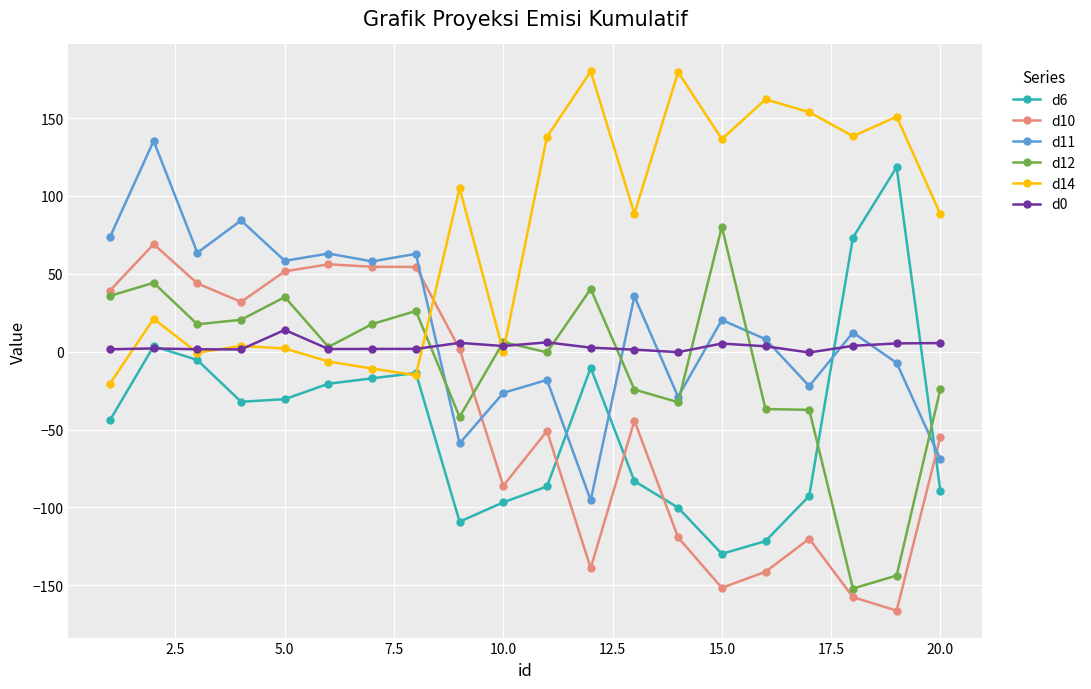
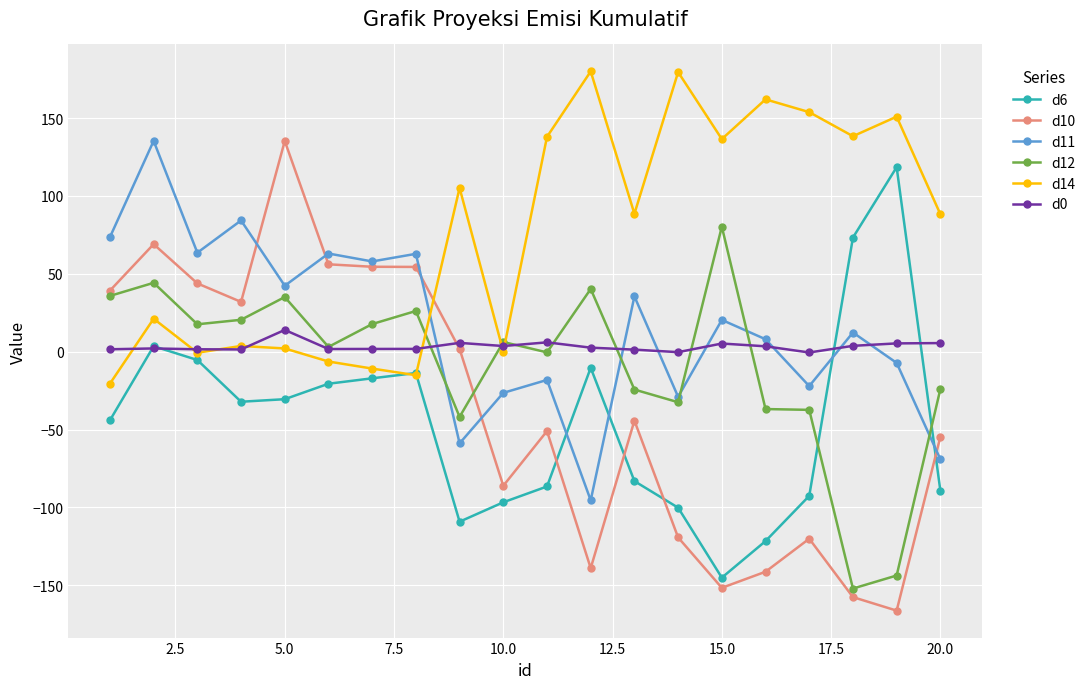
d10, 5.0: 52 -> 135
d11, 5.0: 58 -> 42
d6, 15.0: -130 -> -145
